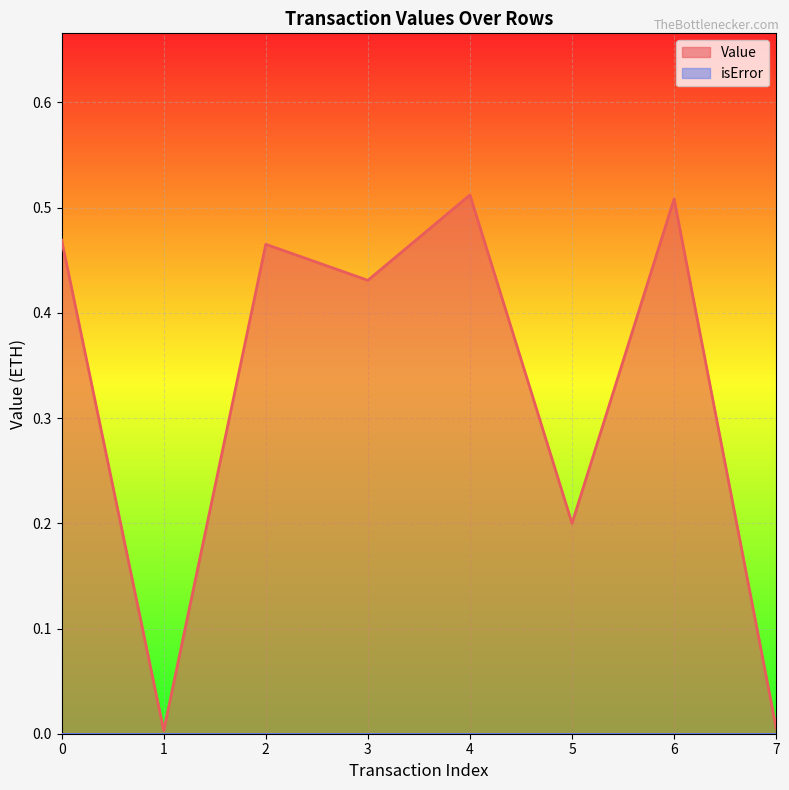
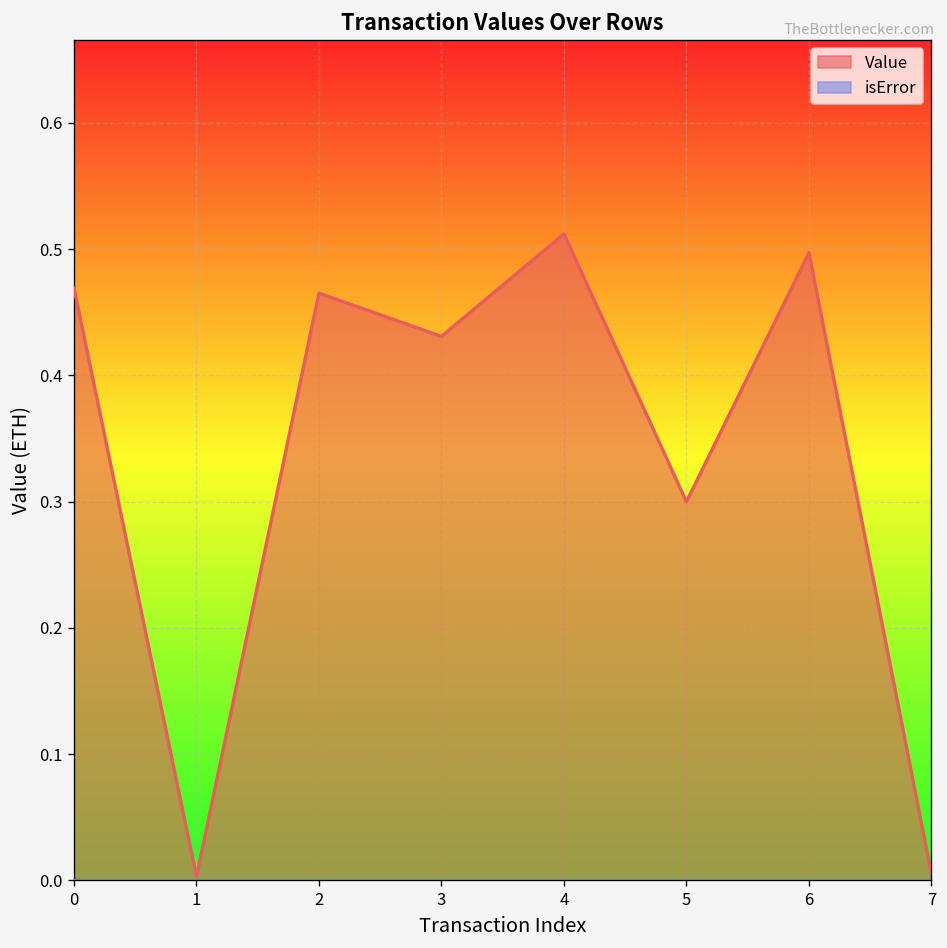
Value, 5: 0.2 -> 0.3
Value, 6: 0.508 -> 0.497
